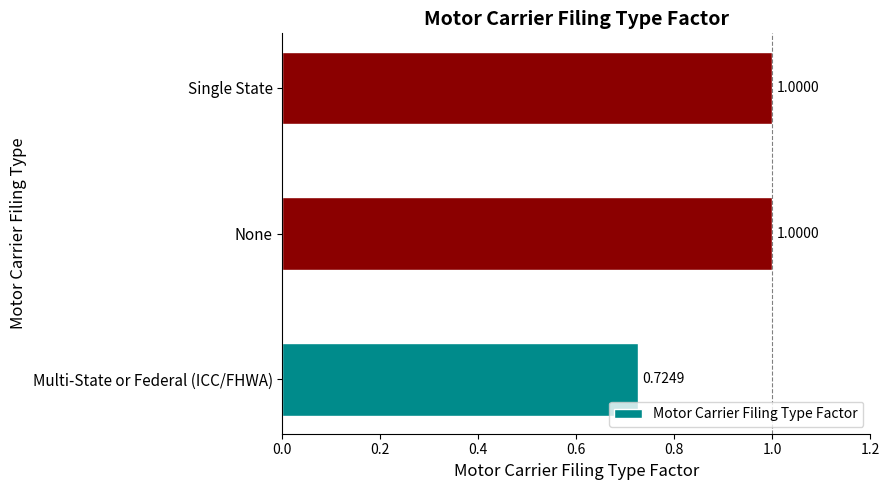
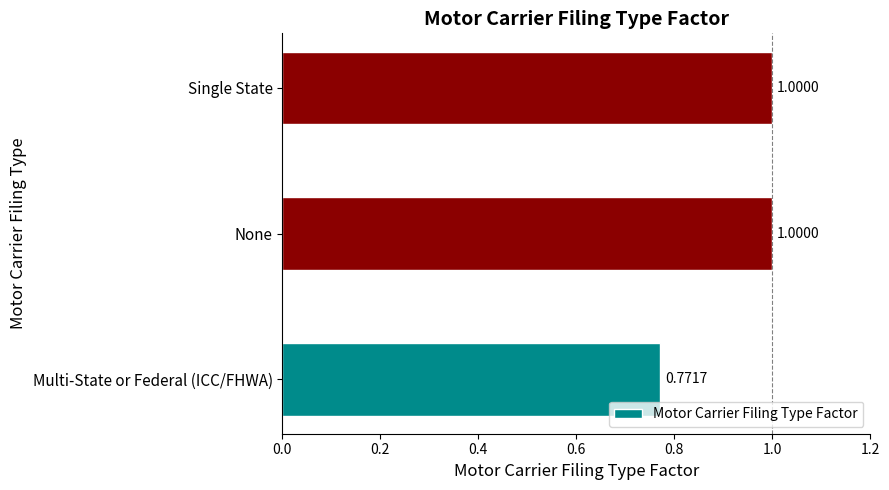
Multi-State or Federal (ICC/FHWA): 0.7249 -> 0.7717
